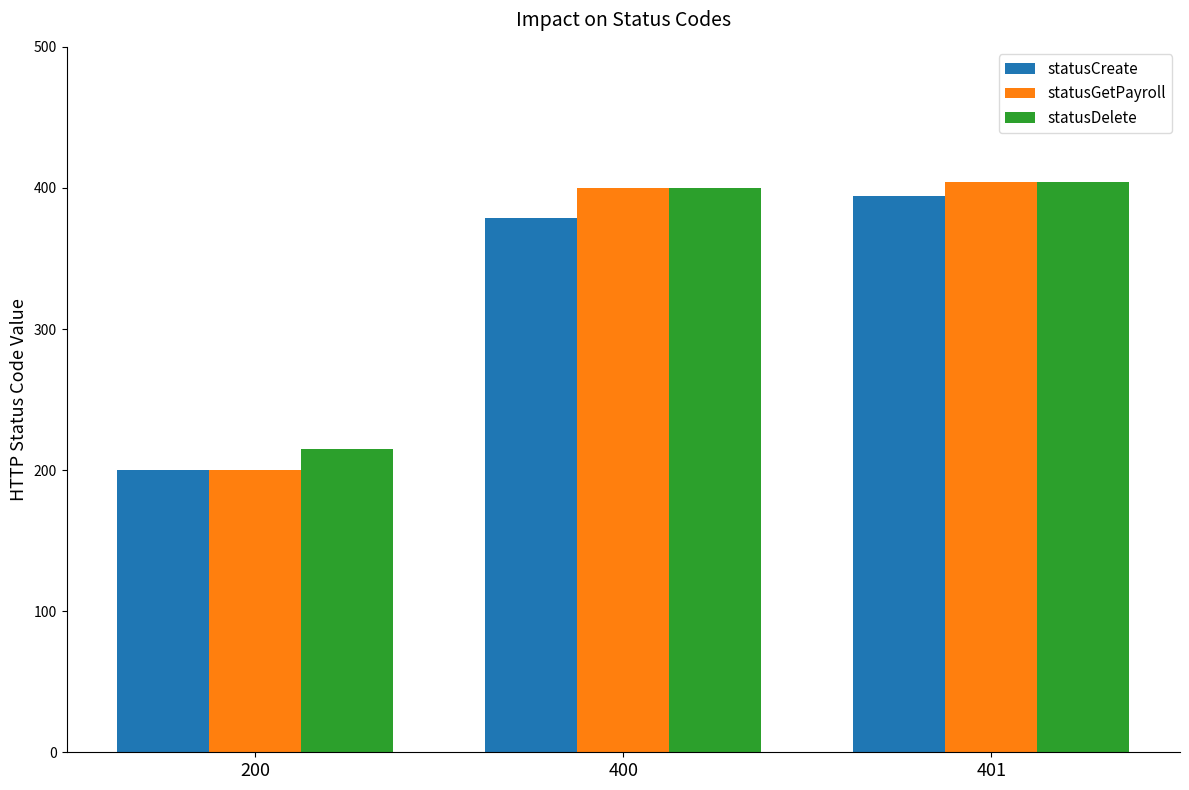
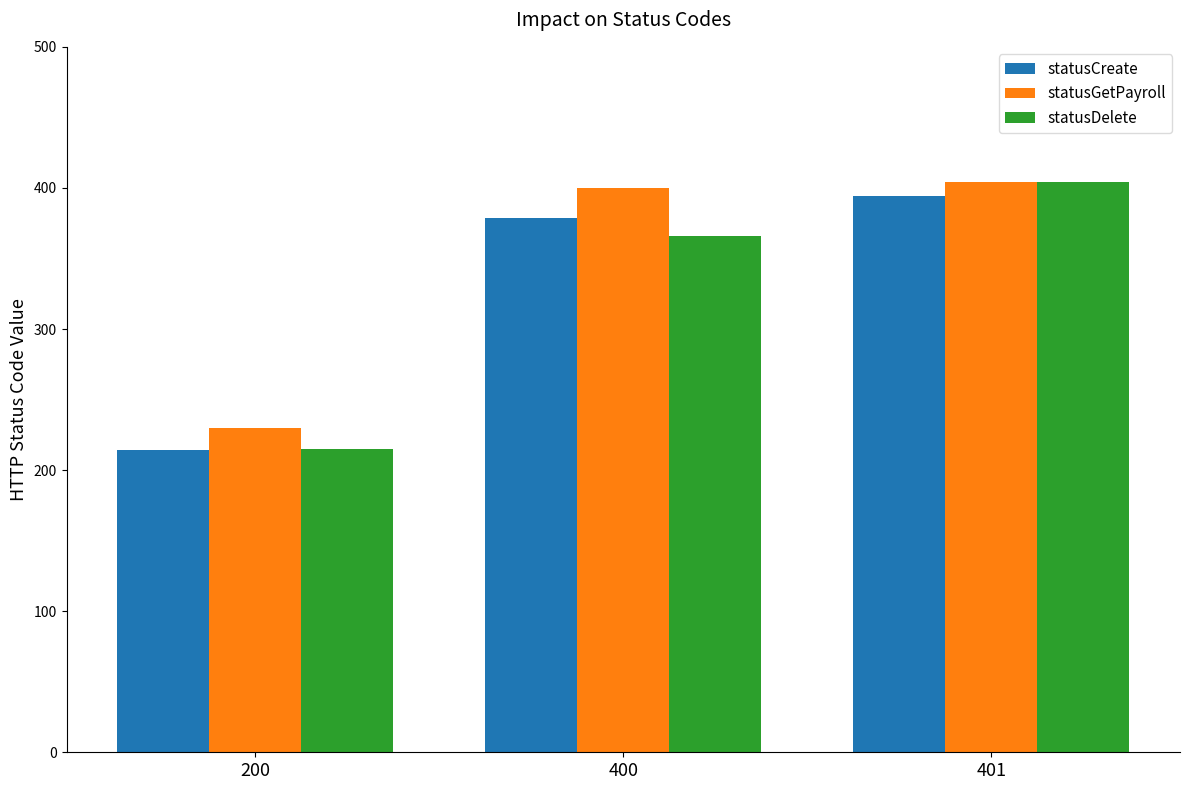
statusCreate, 200: 200 -> 214
statusGetPayroll, 200: 200 -> 230
statusDelete, 400: 400 -> 366
